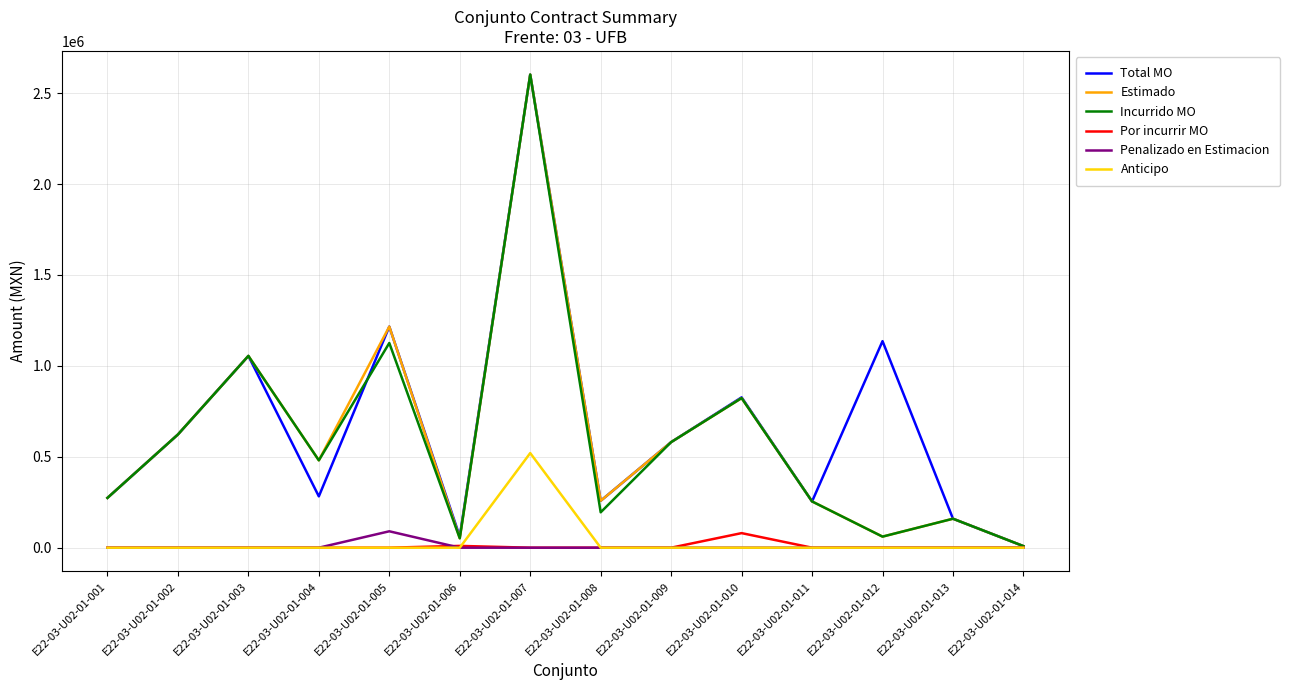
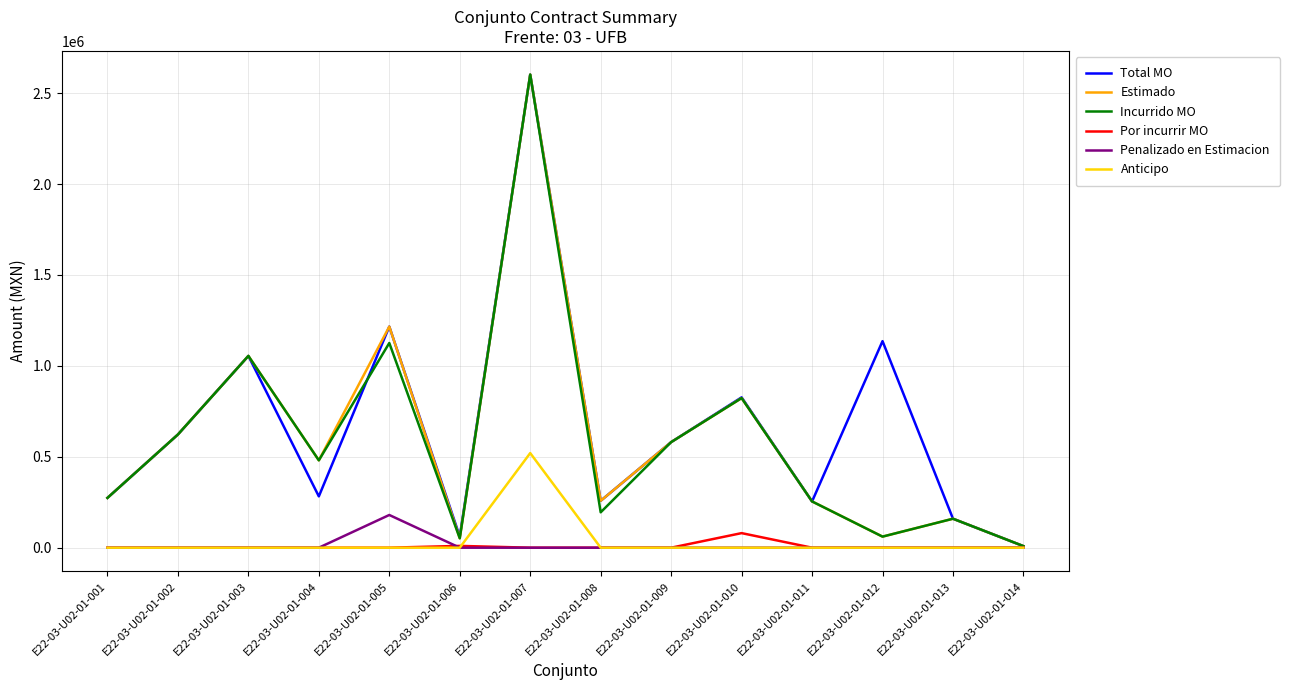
Penalizado en Estimacion, E22-03-U02-01-005: 90000 -> 180000
